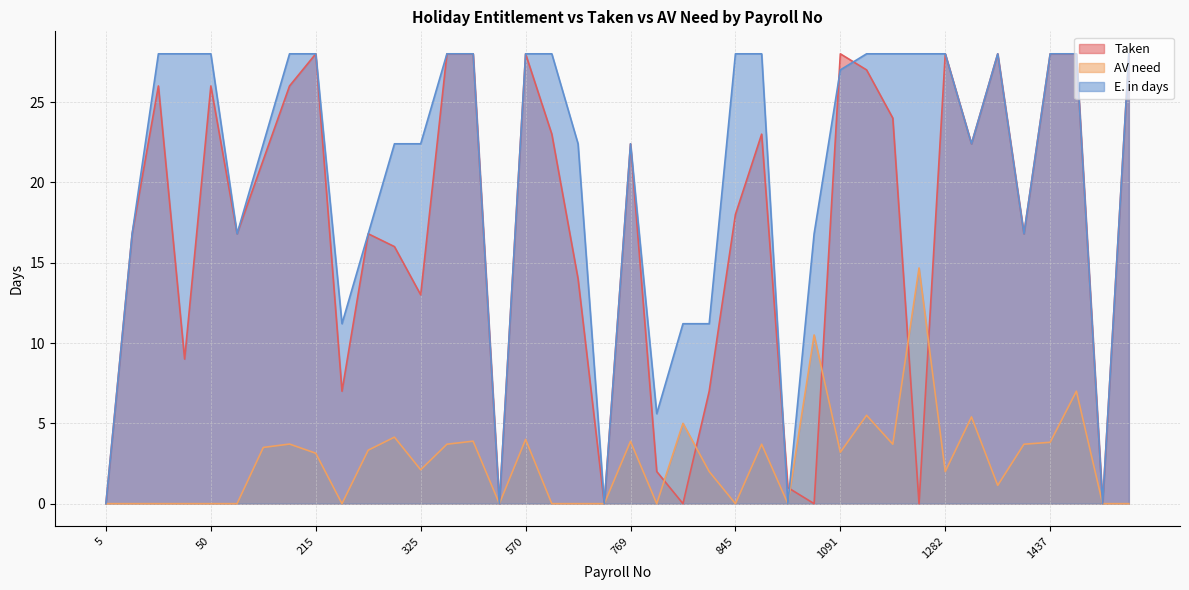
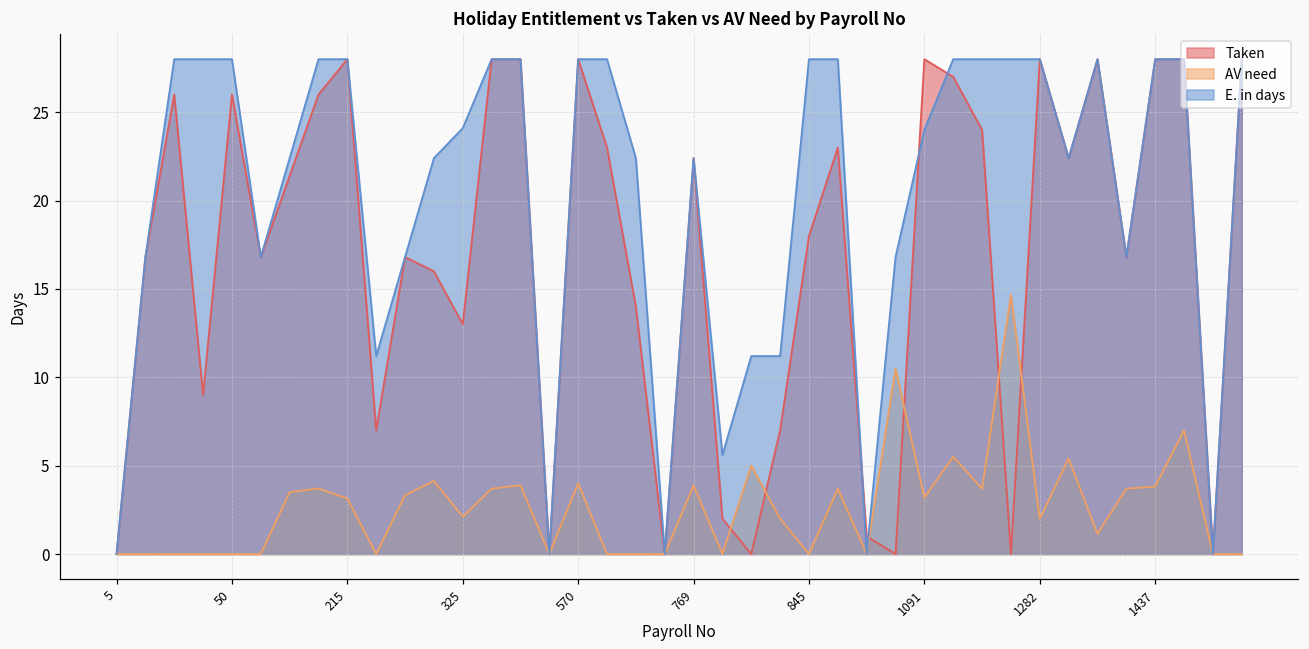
E. in days, 325: 22.4 -> 24.1
E. in days, 1091: 27 -> 24
